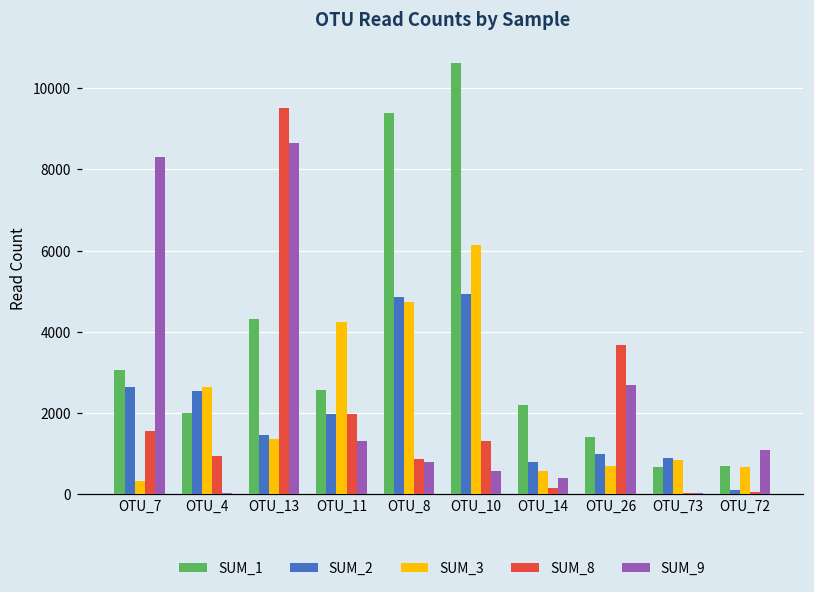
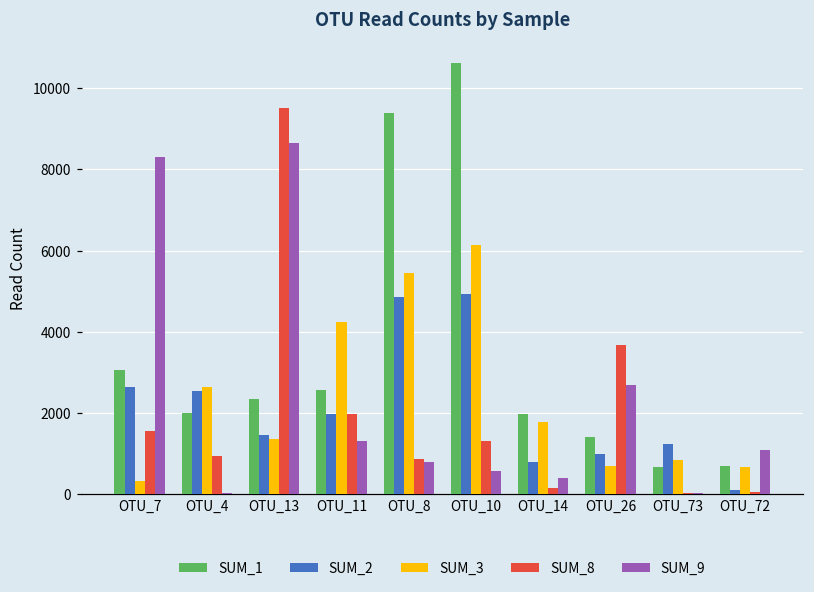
SUM_1, OTU_13: 4300 -> 2300
SUM_3, OTU_8: 4700 -> 5400
SUM_1, OTU_14: 2200 -> 2000
SUM_3, OTU_14: 600 -> 1800
SUM_2, OTU_73: 900 -> 1200
